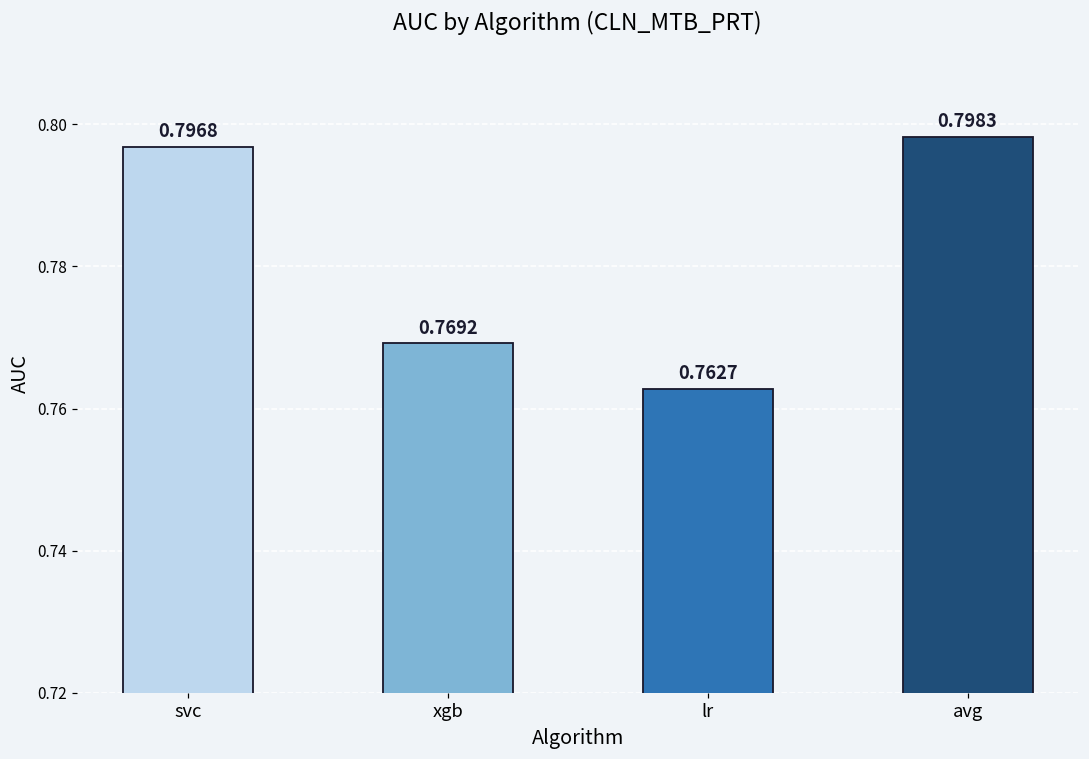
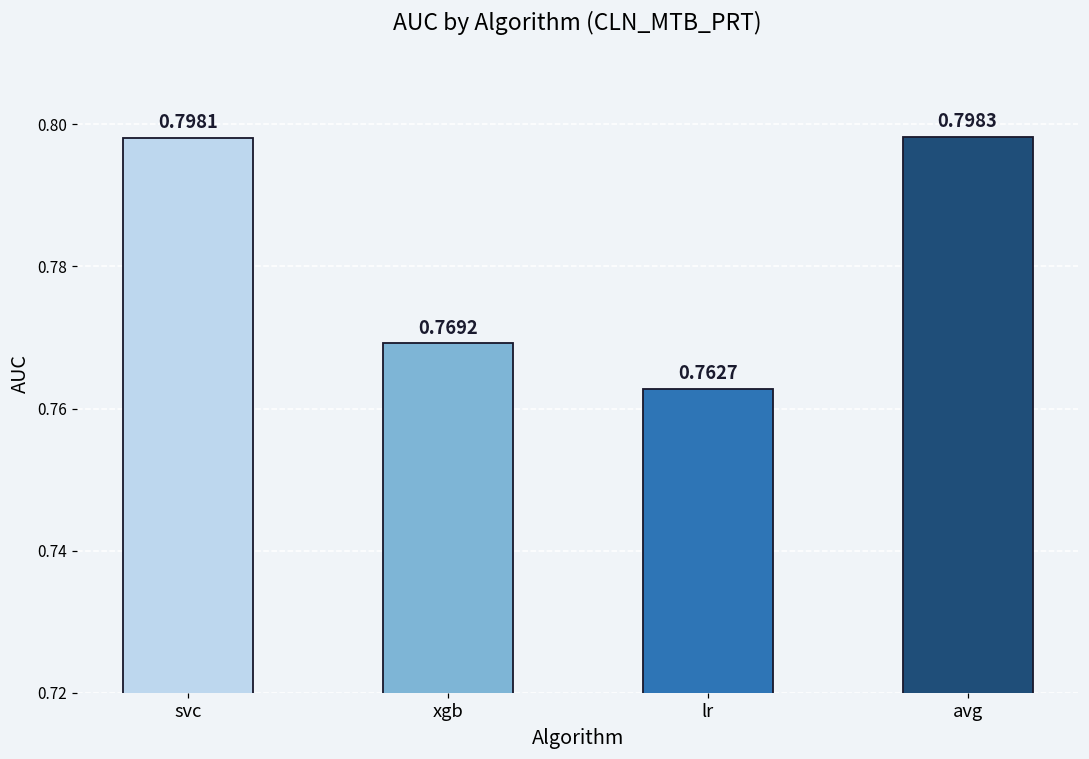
svc: 0.7968 -> 0.7981
